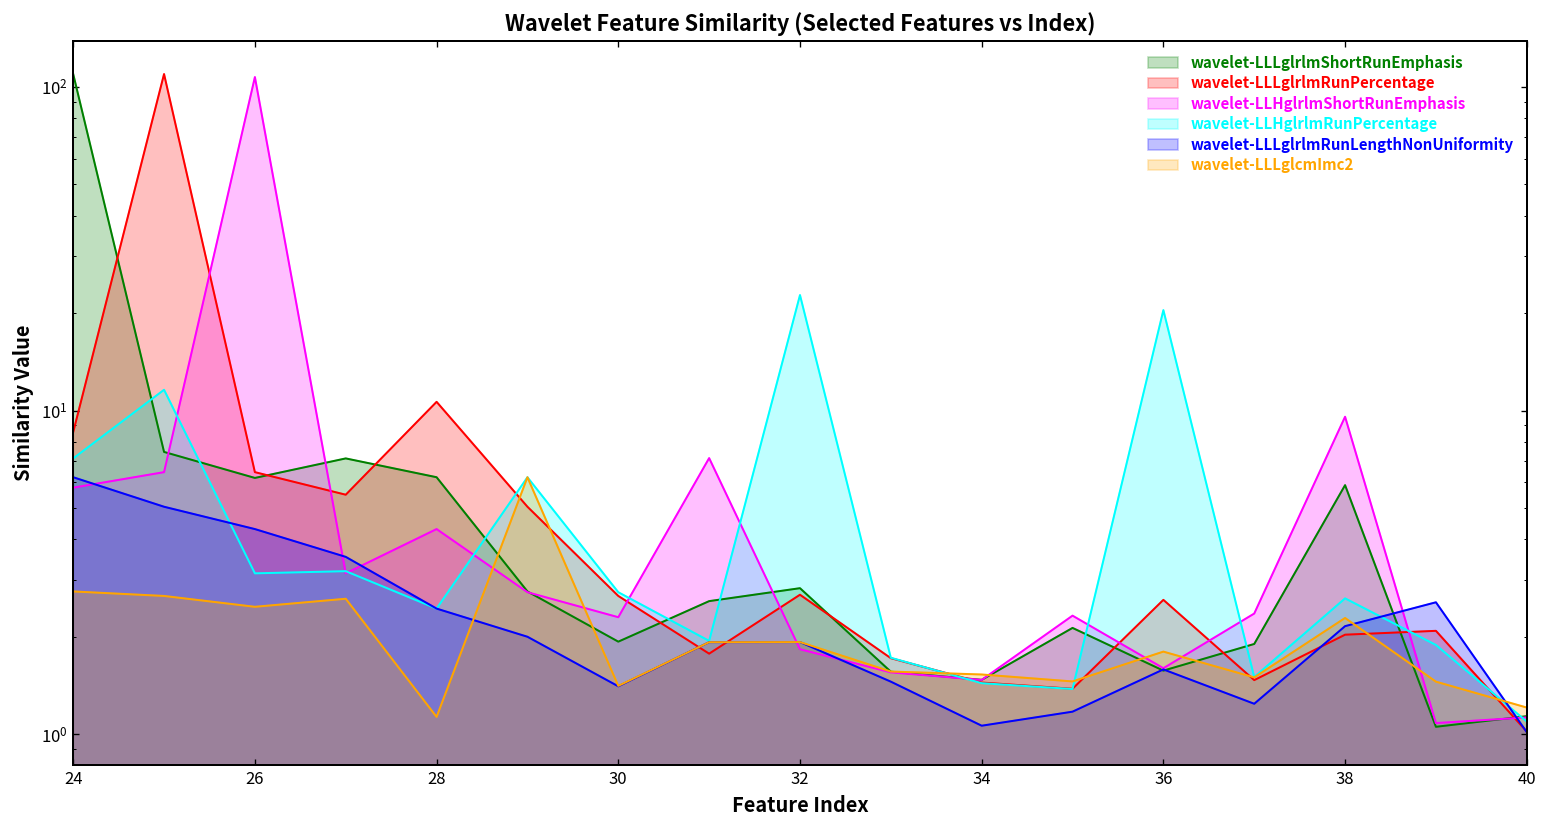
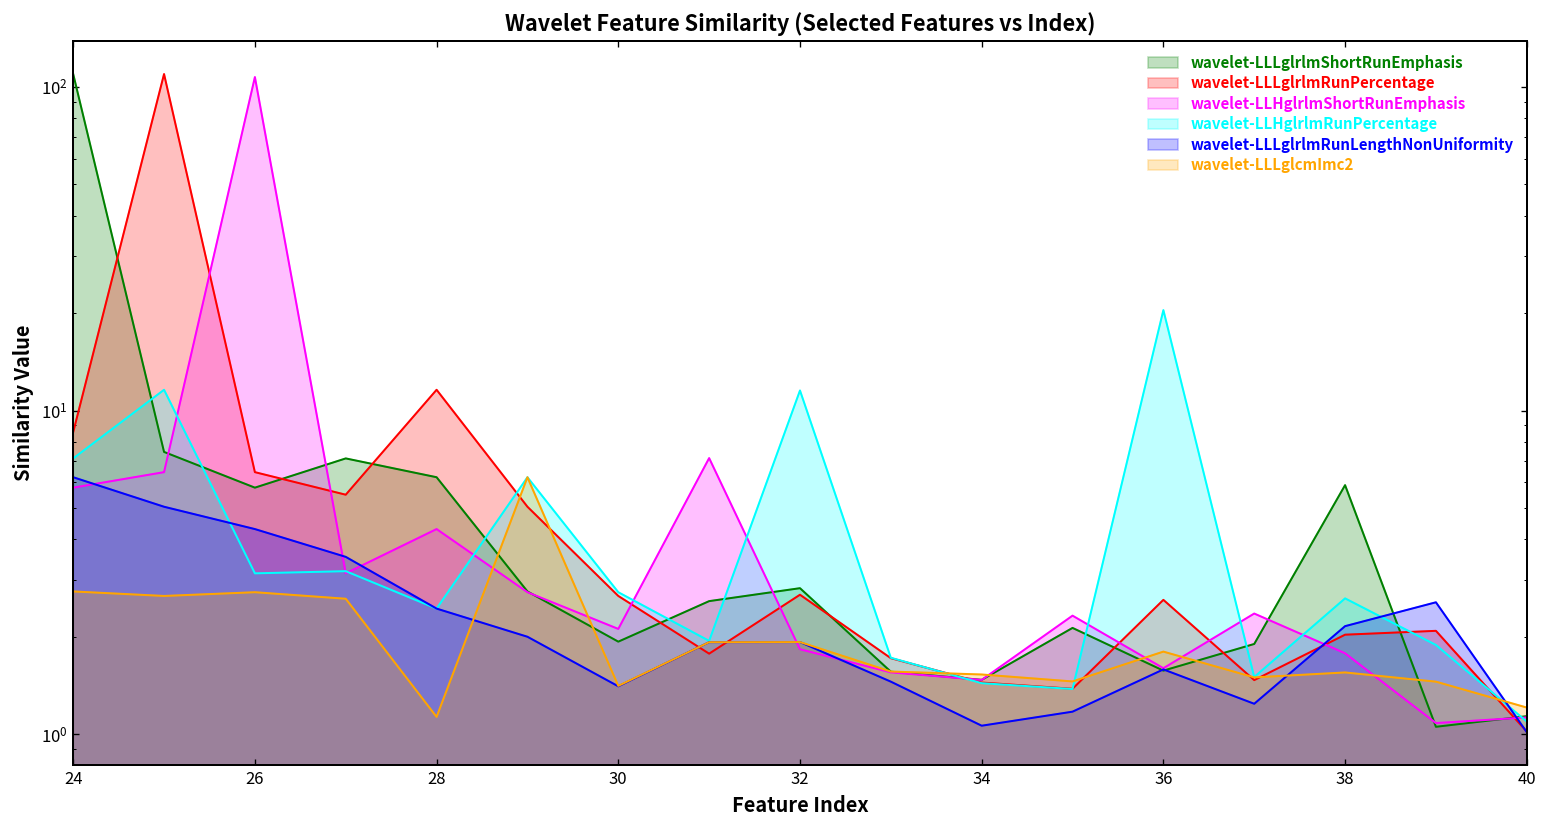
wavelet-LLLglrlmShortRunEmphasis, 26: 6.2 -> 5.8
wavelet-LLLglcmImc2, 26: 2.5 -> 2.7
wavelet-LLLglrlmRunPercentage, 28: 10.6 -> 11.6
wavelet-LLHglrlmShortRunEmphasis, 30: 2.3 -> 2.1
wavelet-LLHglrlmRunPercentage, 32: 23 -> 11.5
wavelet-LLHglrlmShortRunEmphasis, 38: 9.6 -> 1.8
wavelet-LLLglcmImc2, 38: 2.3 -> 1.6
